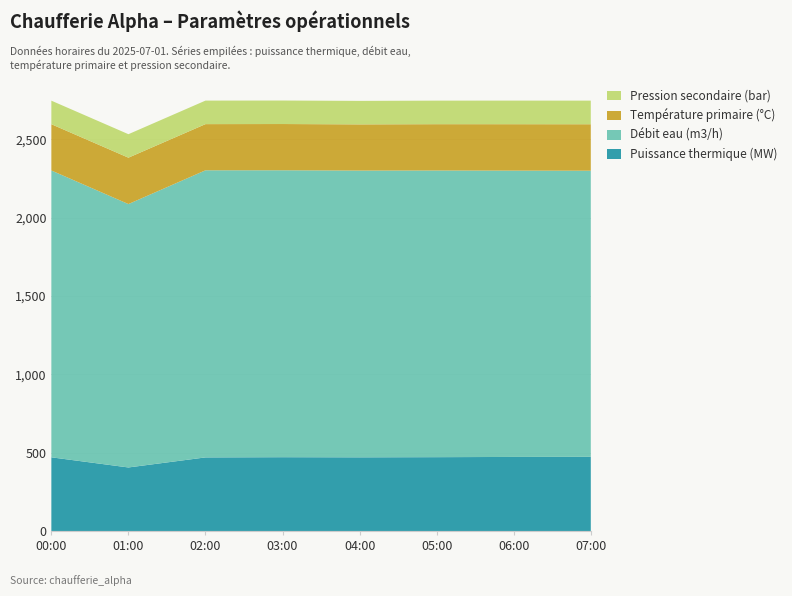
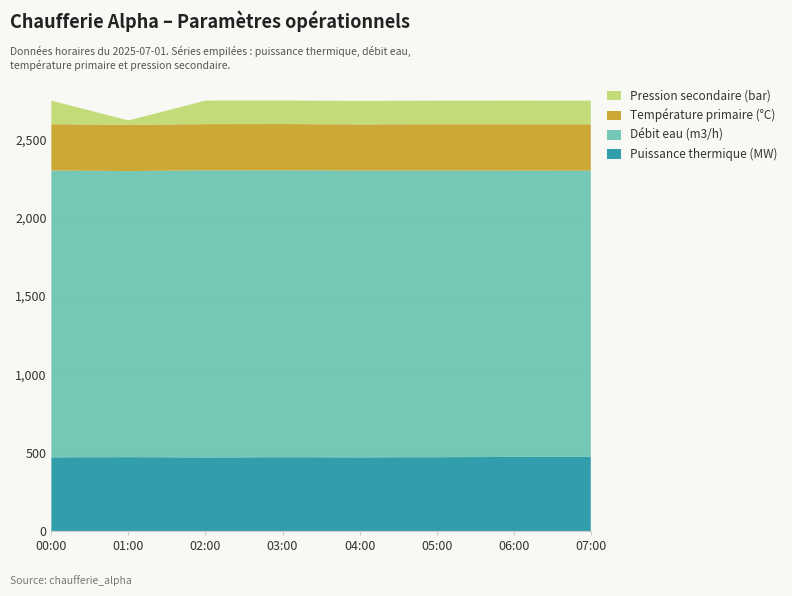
Puissance thermique (MW), 01:00: 410 -> 470
Débit eau (m3/h), 01:00: 1,680 -> 1,830
Pression secondaire (bar), 01:00: 150 -> 30
